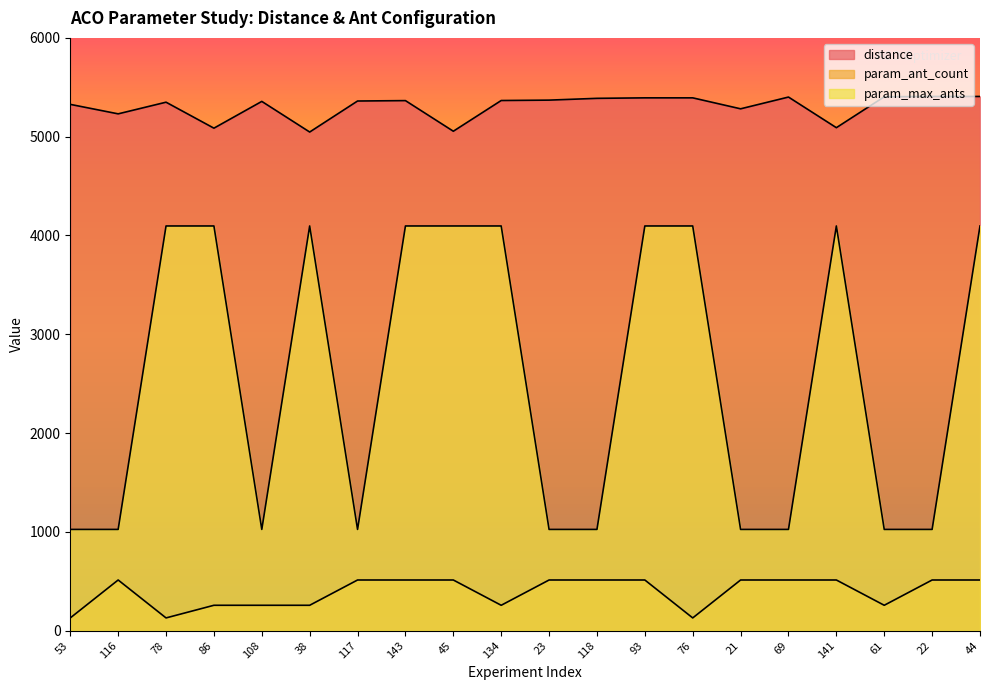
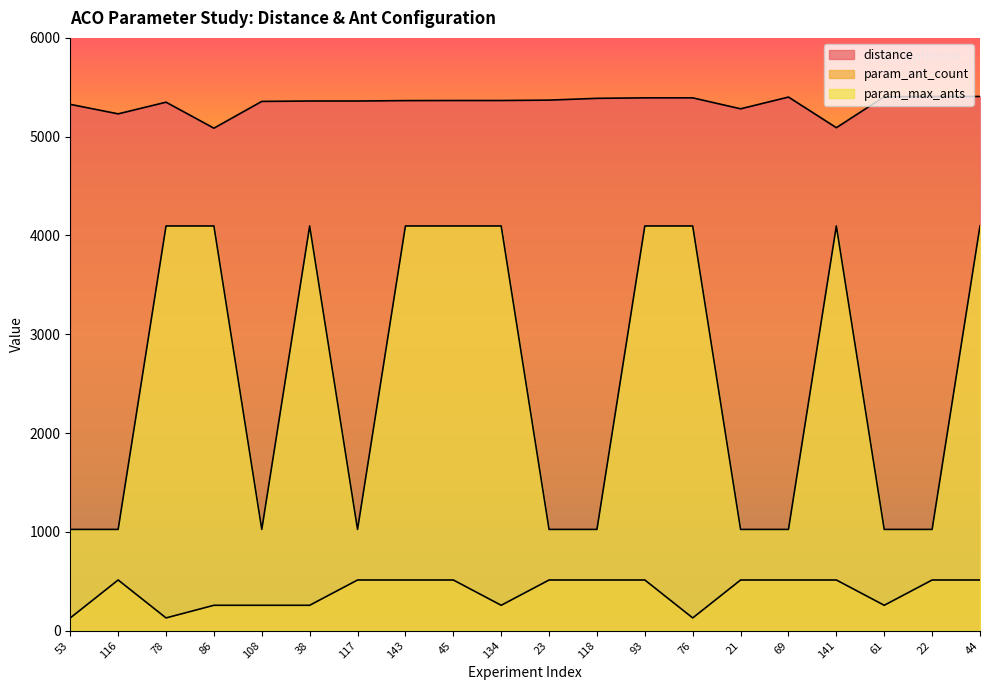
distance, 38: 5000 -> 5400
distance, 45: 5100 -> 5400
